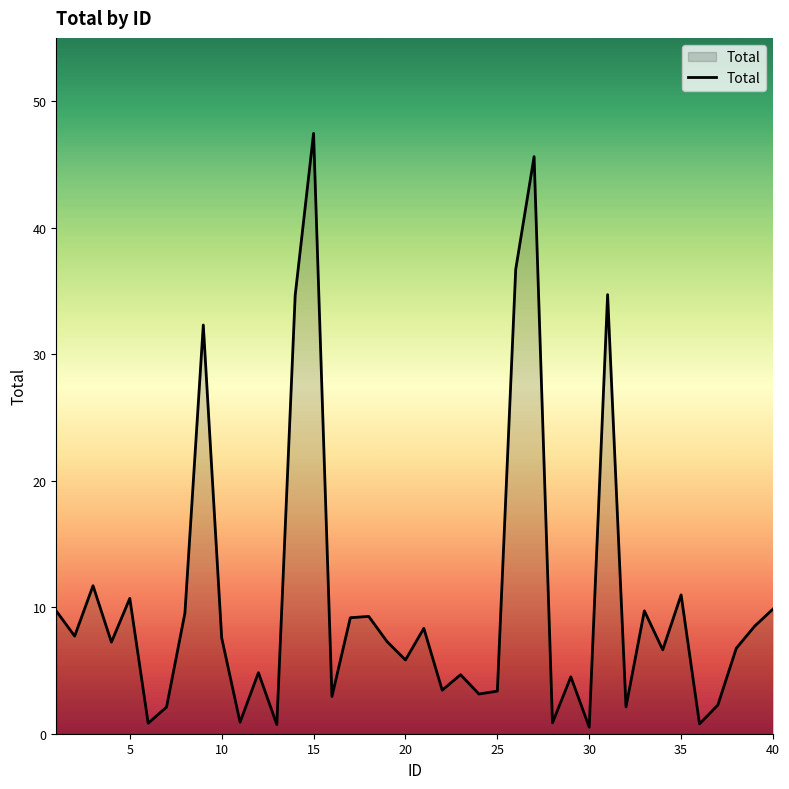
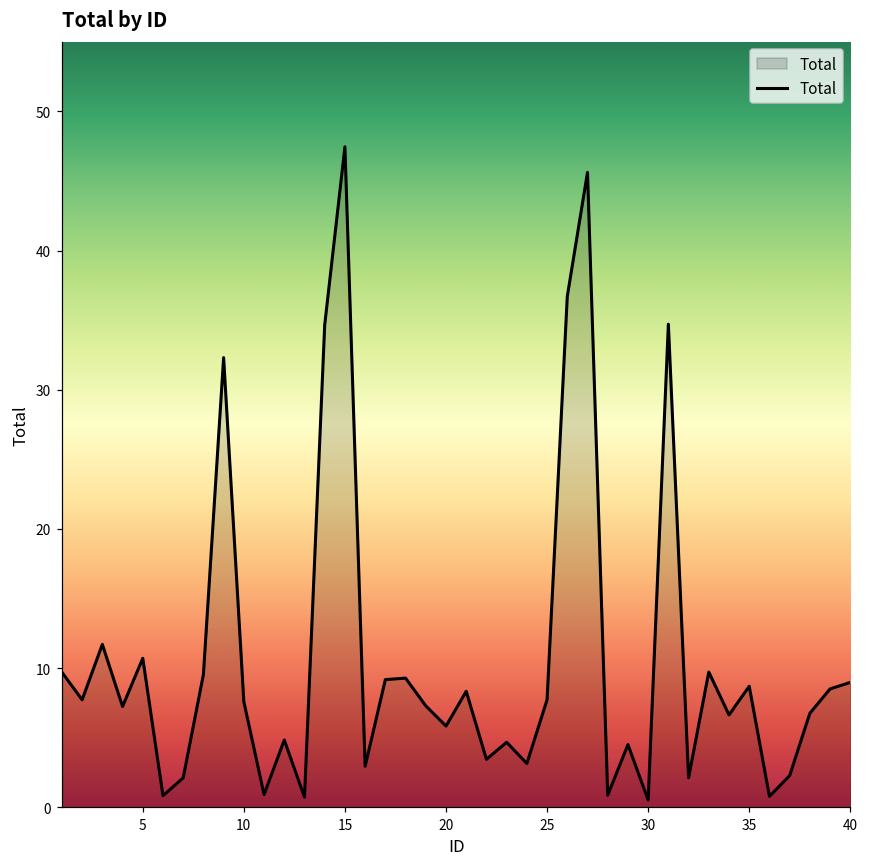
25: 3.4 -> 7.7
35: 11.0 -> 8.7
40: 9.9 -> 9.0
